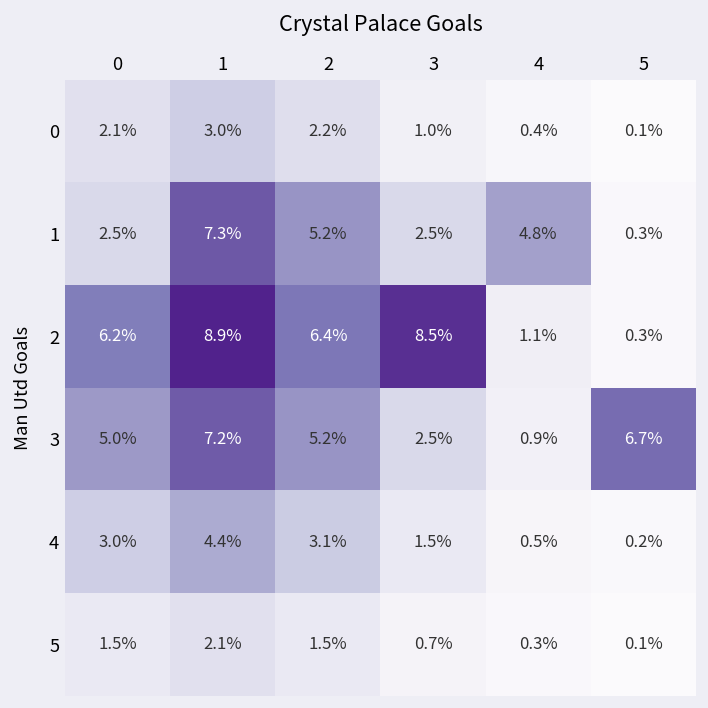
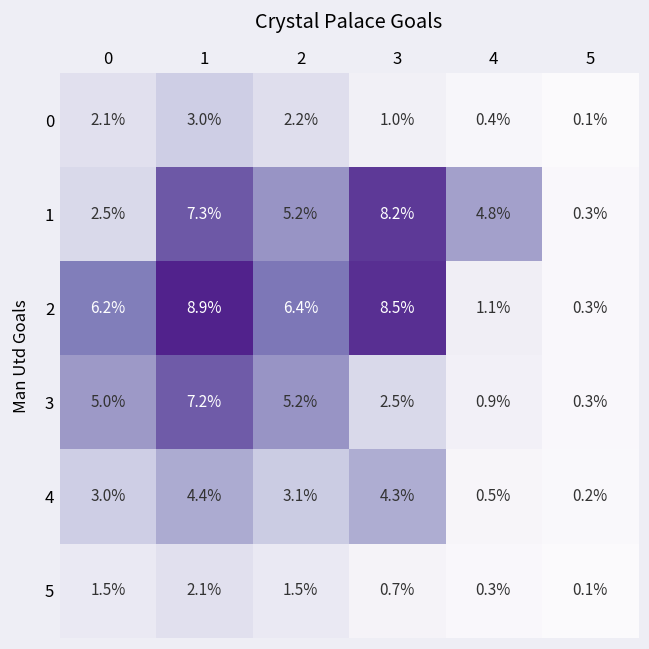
1, 3: 2.5% -> 8.2%
3, 5: 6.7% -> 0.3%
4, 3: 1.5% -> 4.3%
